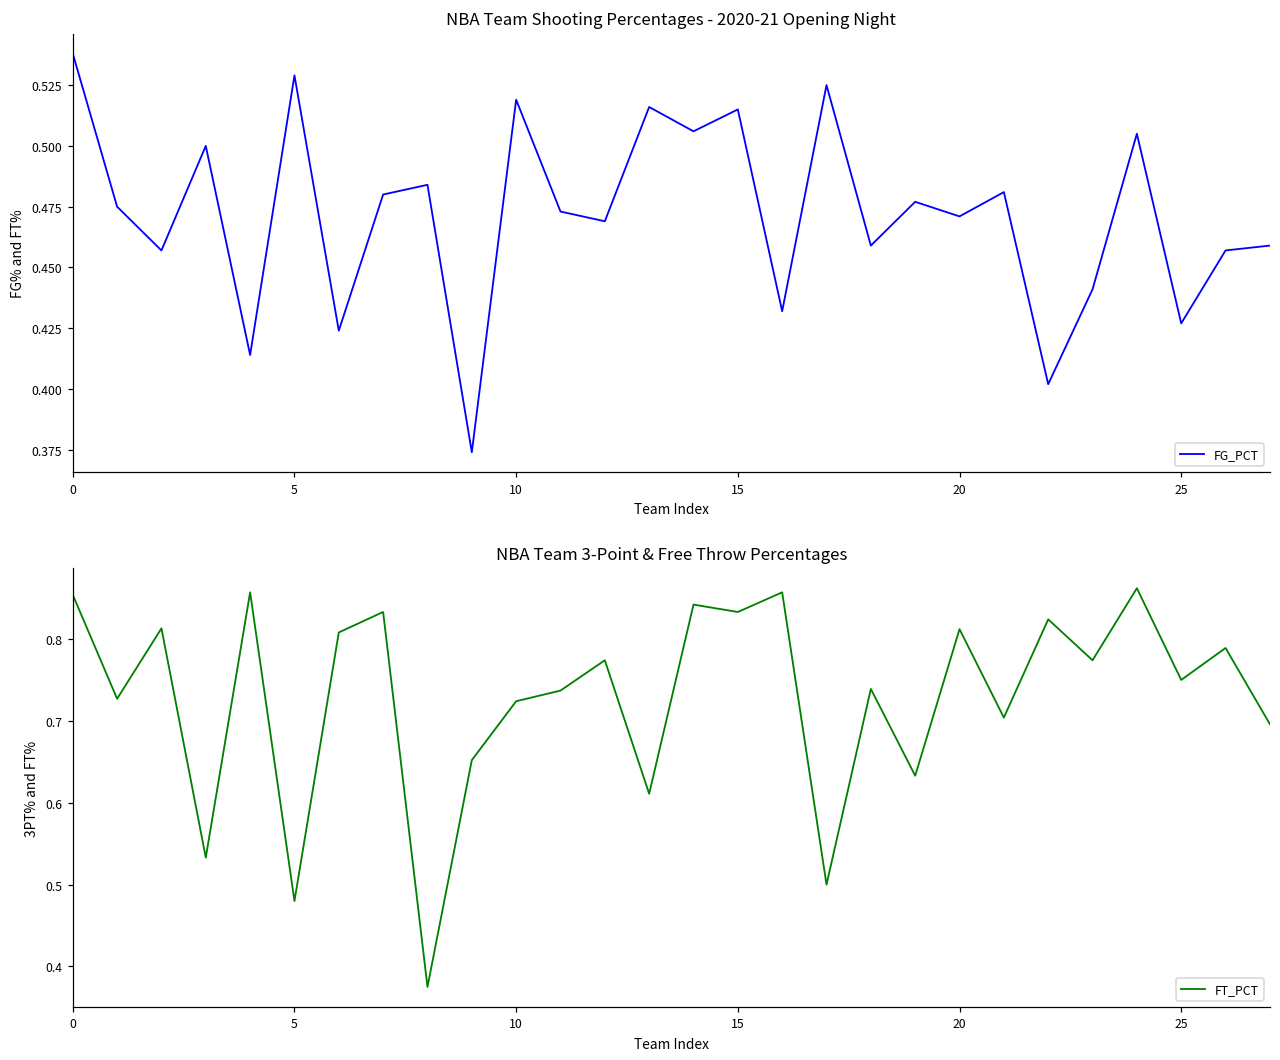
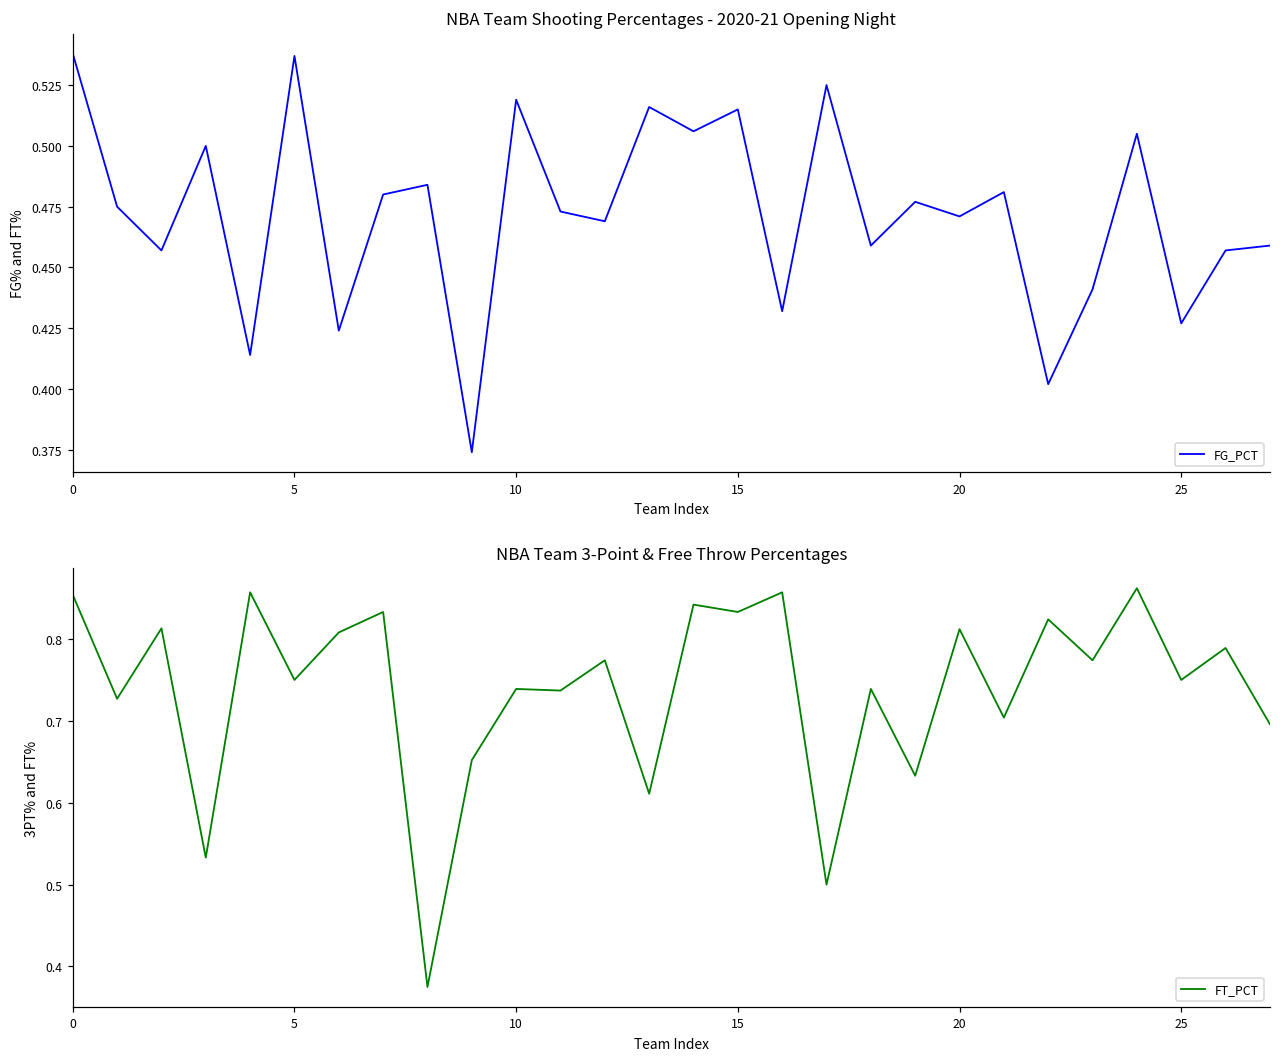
NBA Team Shooting Percentages - 2020-21 Opening Night, 5: 0.529 -> 0.537
NBA Team 3-Point & Free Throw Percentages, 5: 0.48 -> 0.75
NBA Team 3-Point & Free Throw Percentages, 10: 0.72 -> 0.74
